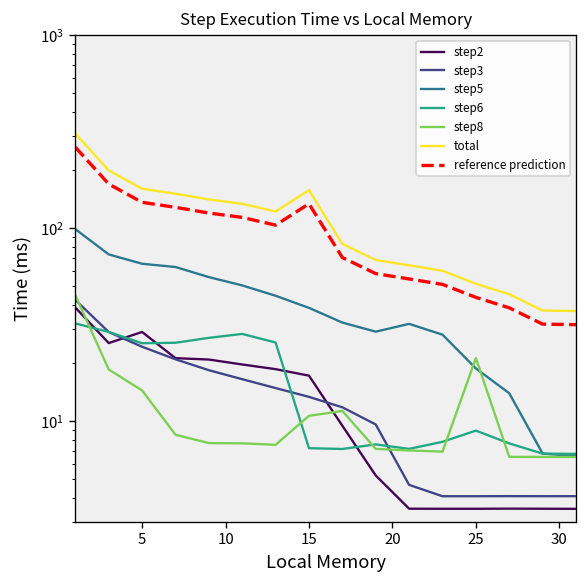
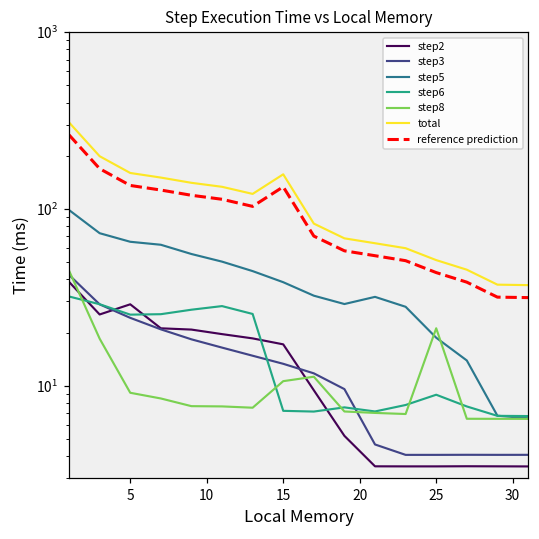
step8, 5: 14 -> 9
